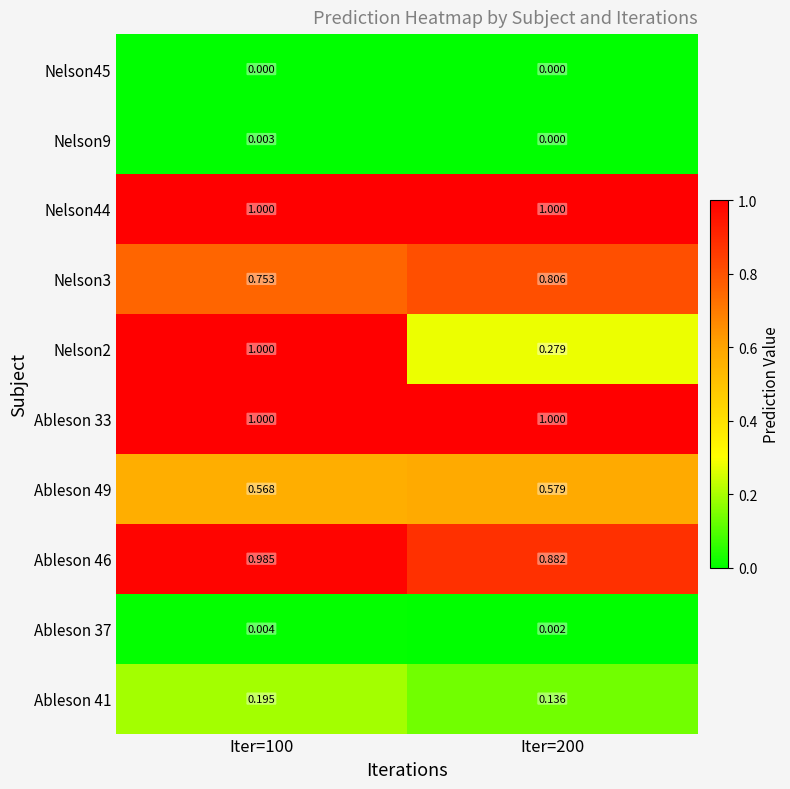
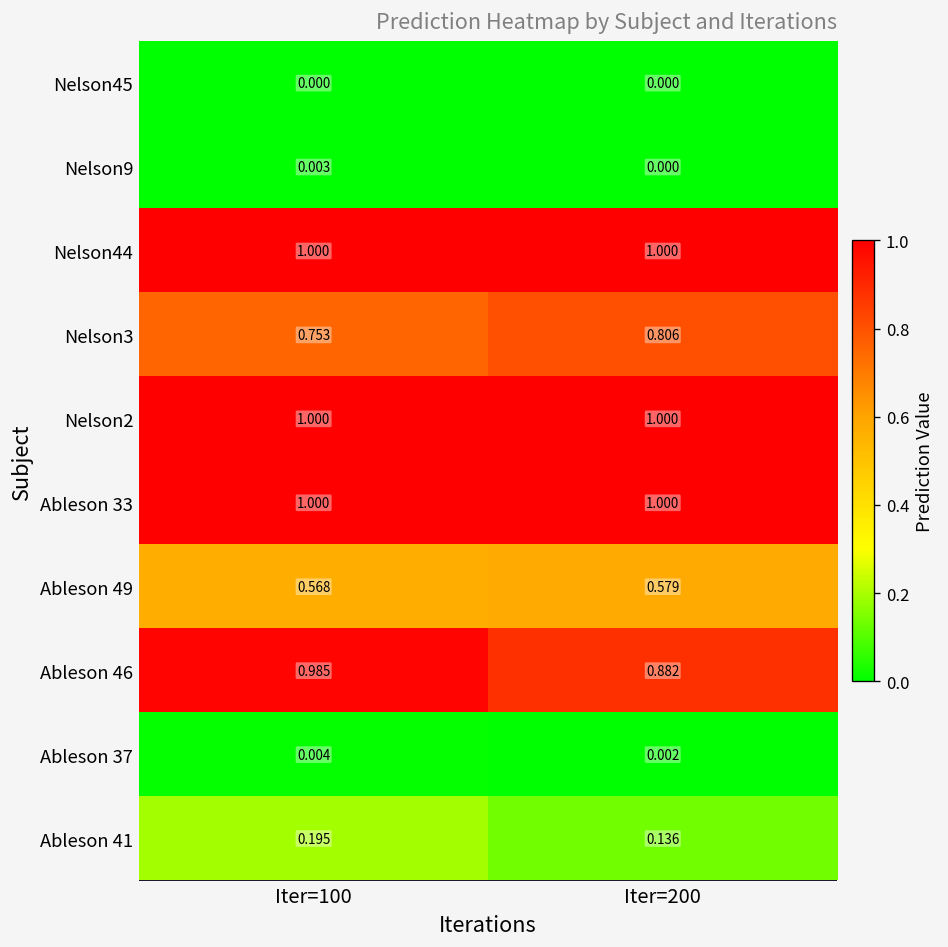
Nelson2, Iter=200: 0.279 -> 1.000
